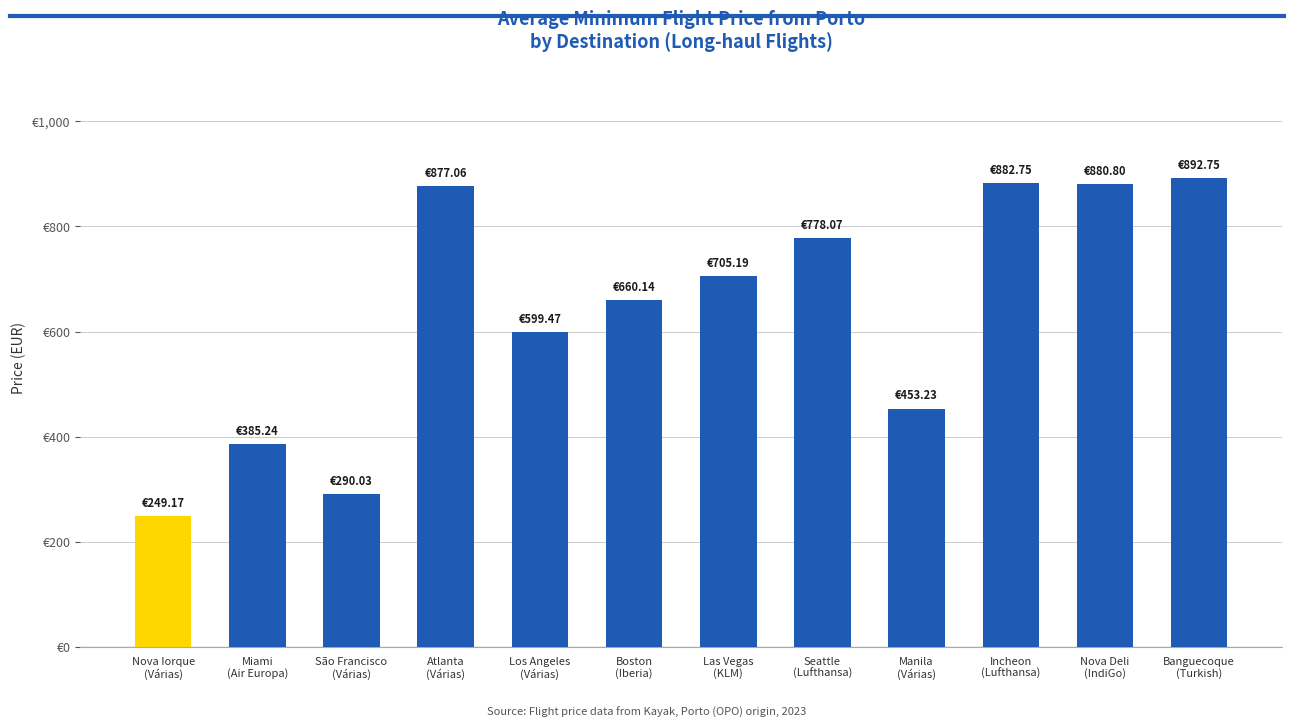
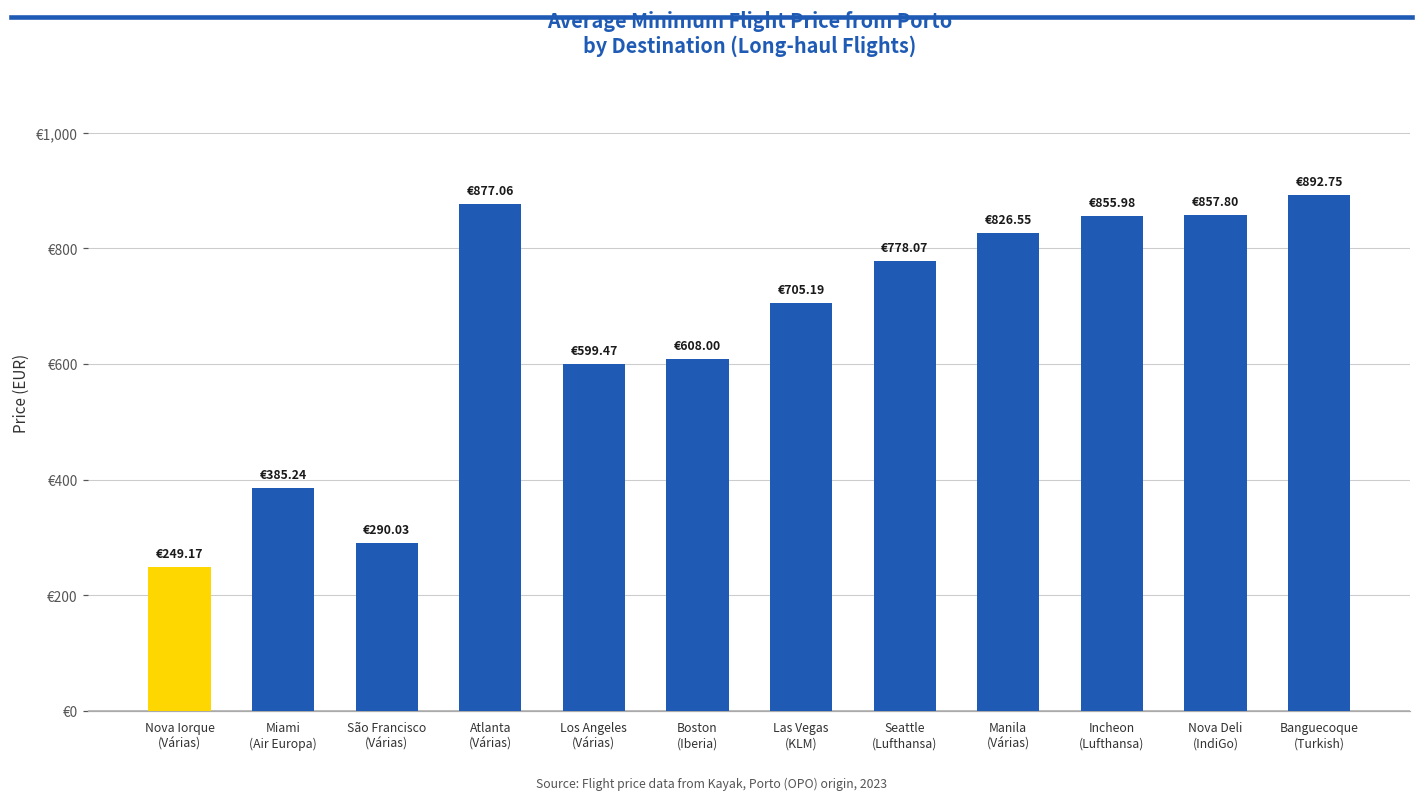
Boston (Iberia): €660.14 -> €608.00
Manila (Várias): €453.23 -> €826.55
Incheon (Lufthansa): €882.75 -> €855.98
Nova Deli (IndiGo): €880.80 -> €857.80
